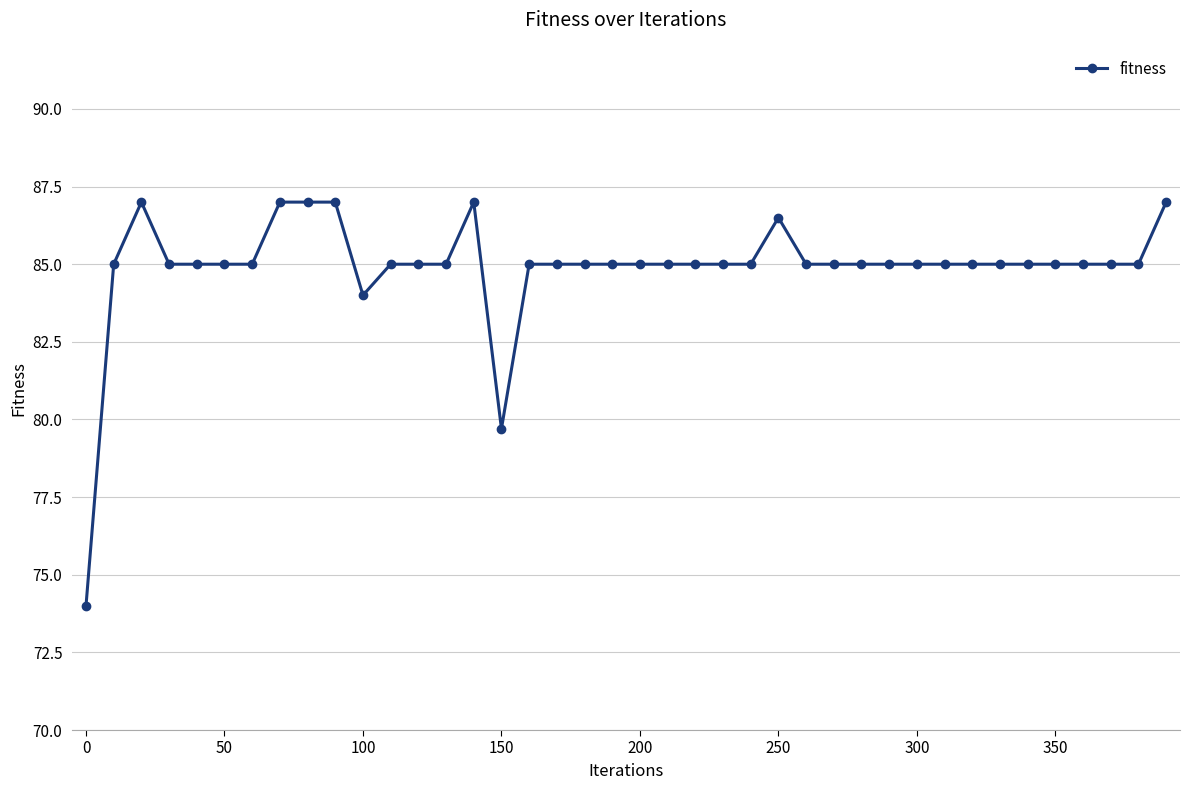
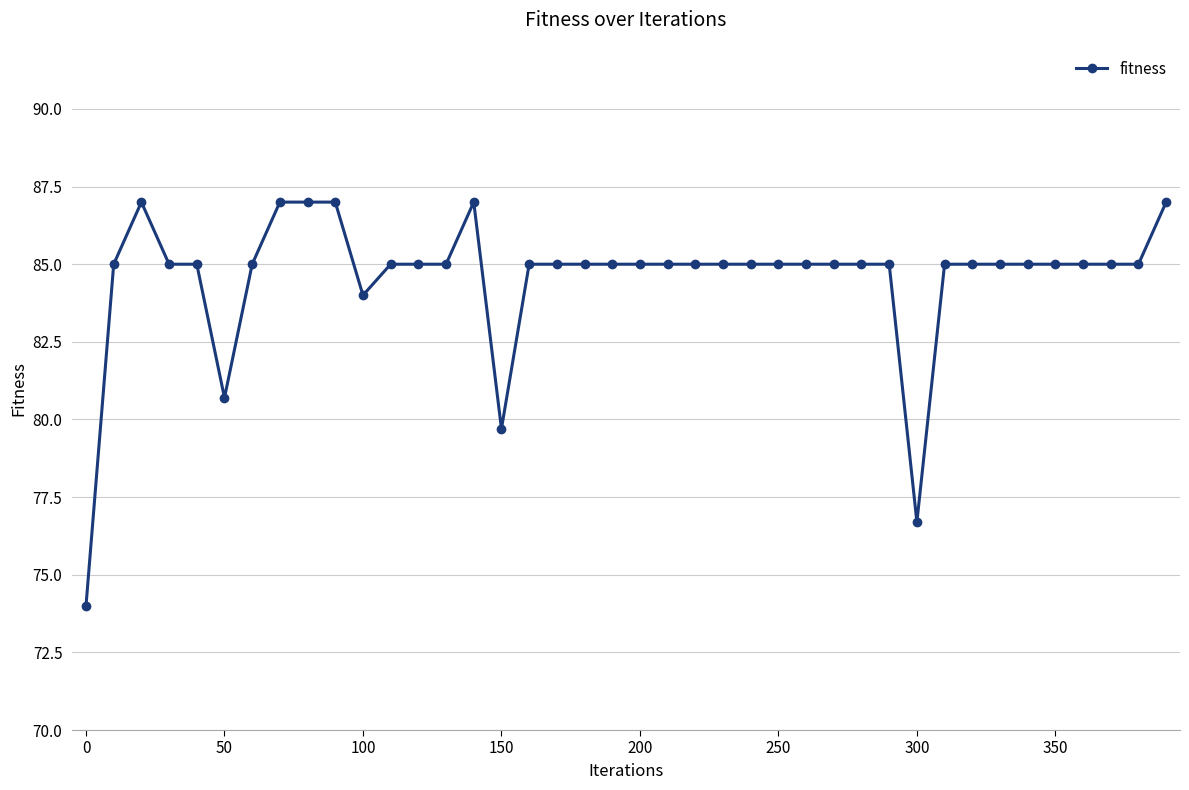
50: 85.0 -> 80.7
250: 86.5 -> 85.0
300: 85.0 -> 76.7
